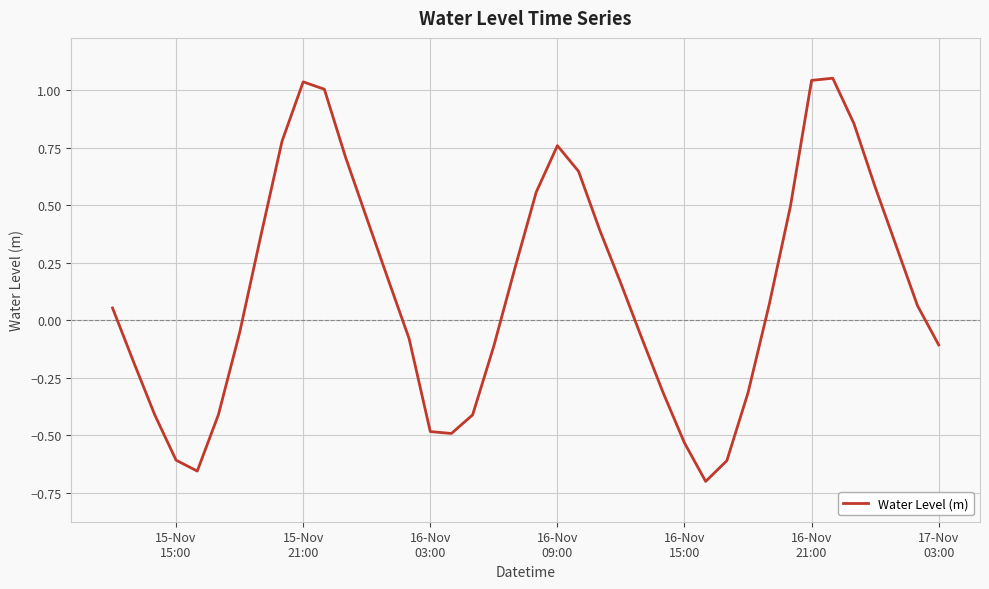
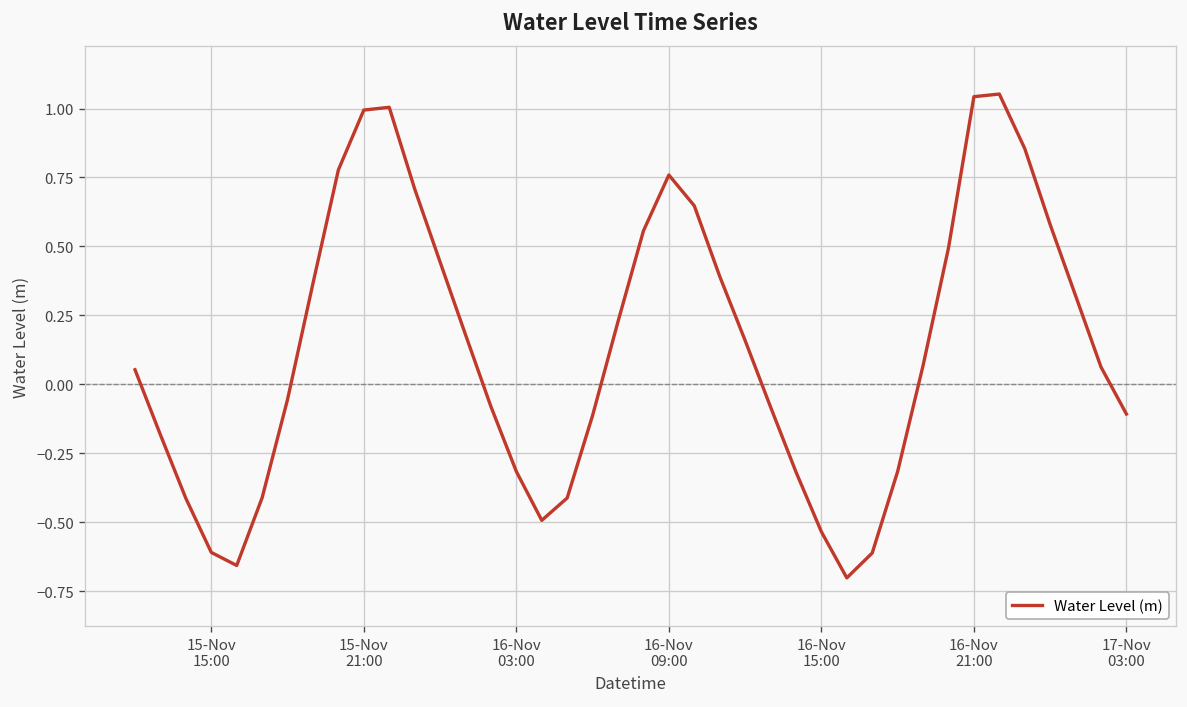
15-Nov 21:00: 1.04 -> 0.99
16-Nov 03:00: -0.48 -> -0.32
